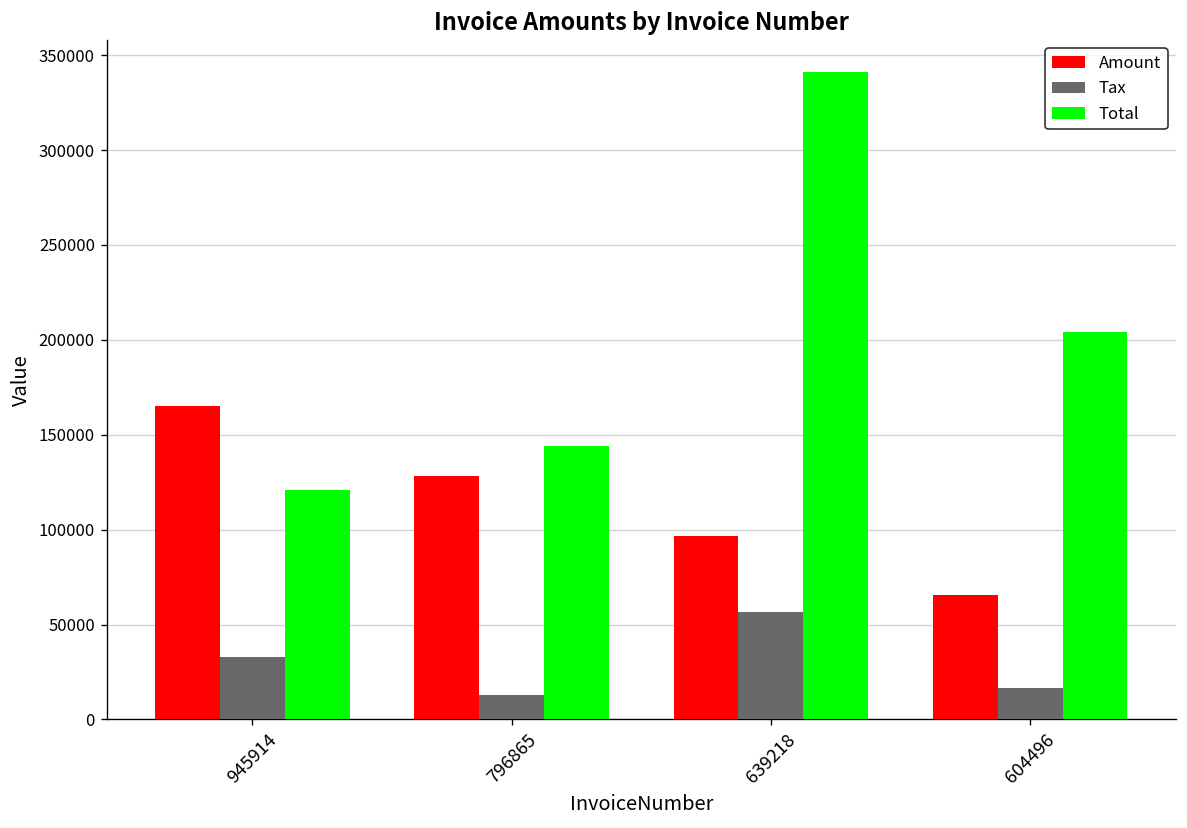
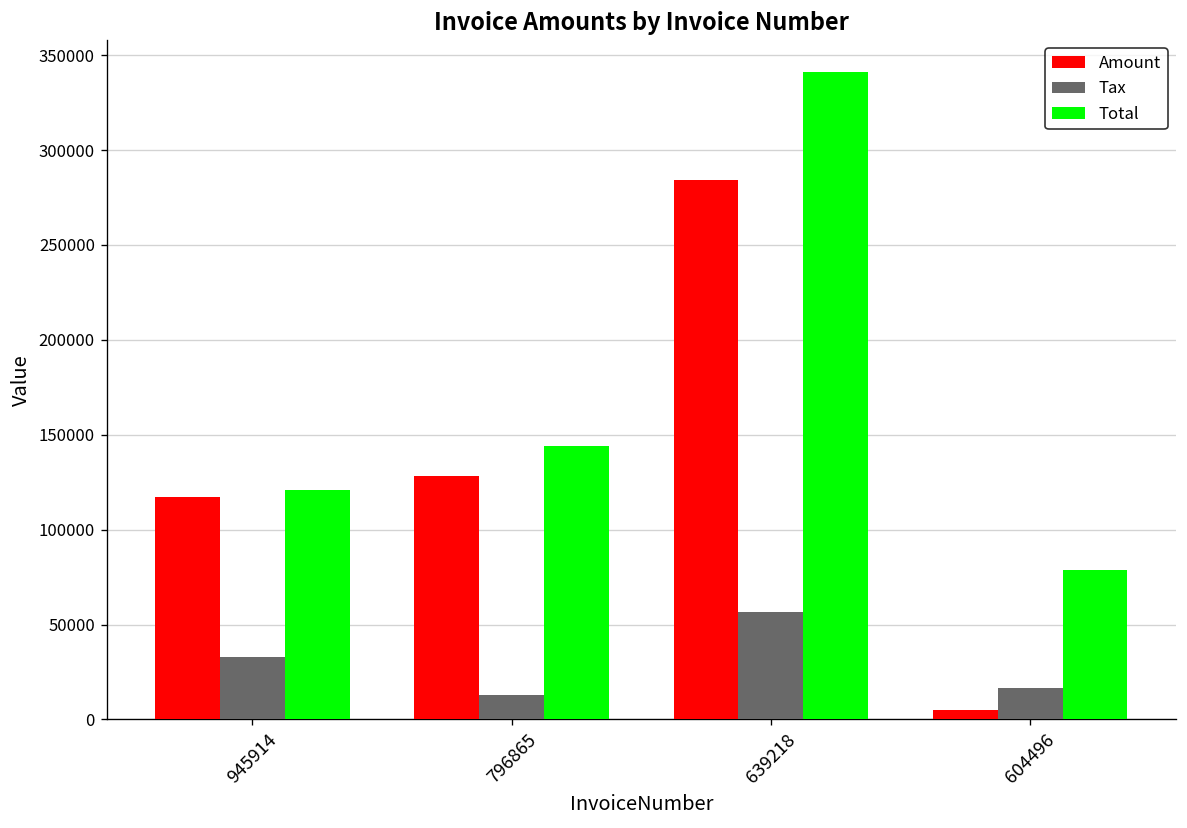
Amount, 945914: 165000 -> 117000
Amount, 639218: 96000 -> 284000
Amount, 604496: 65000 -> 5000
Total, 604496: 204000 -> 79000
